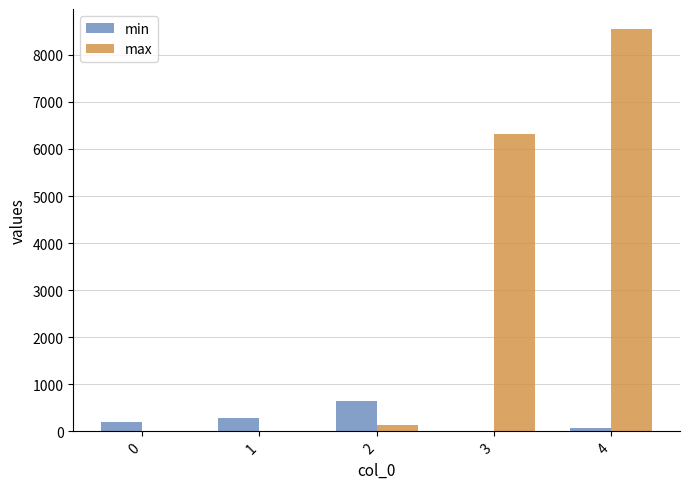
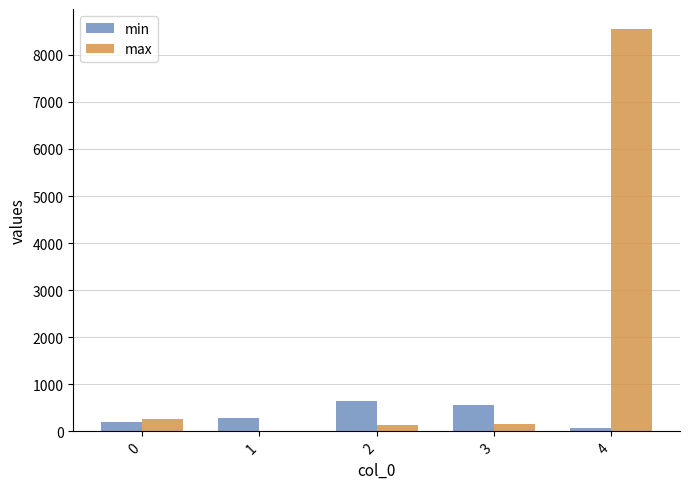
max, 0: 0 -> 300
min, 3: 0 -> 600
max, 3: 6300 -> 200
